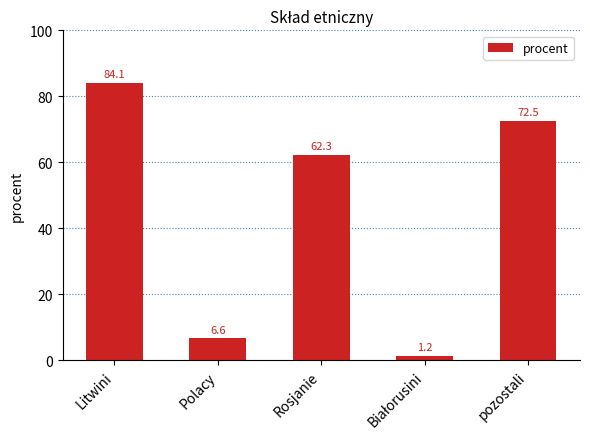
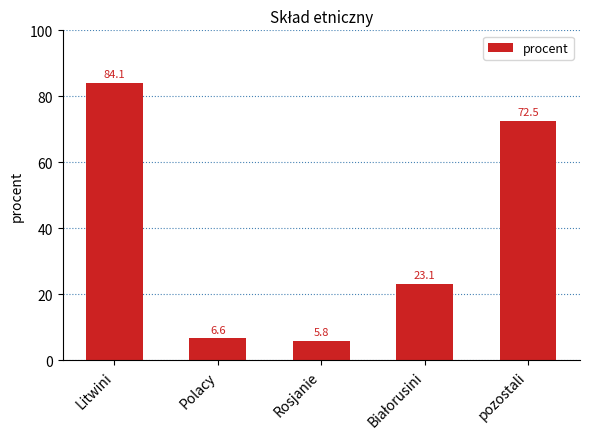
Rosjanie: 62.3 -> 5.8
Białorusini: 1.2 -> 23.1
